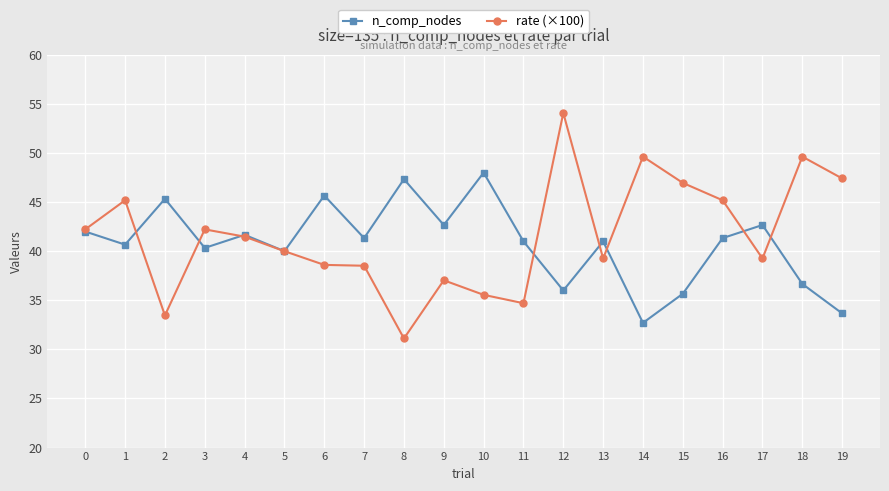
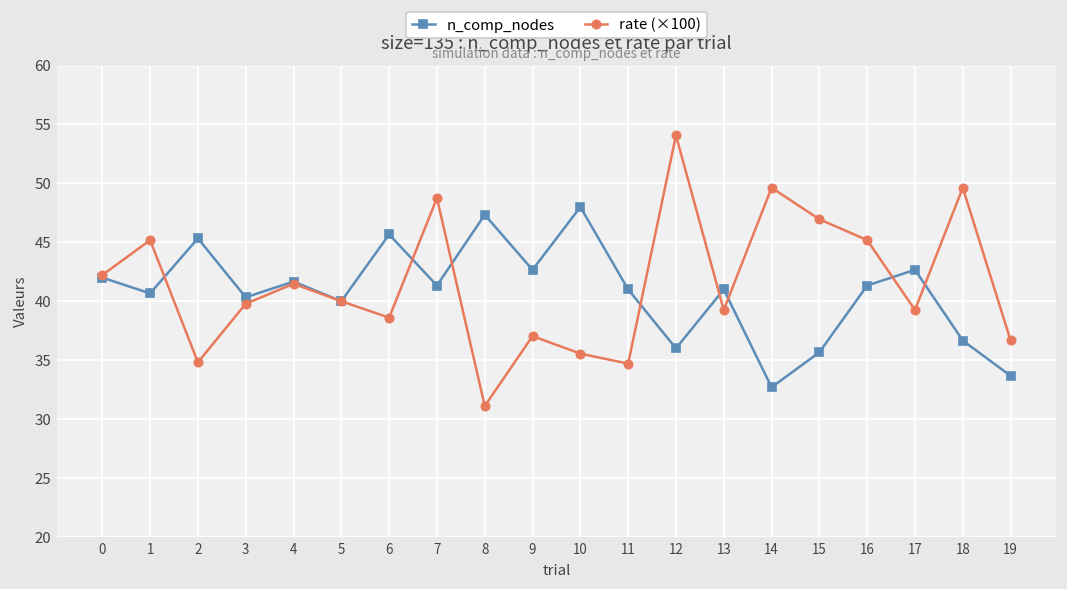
rate (×100), 2: 33 -> 35
rate (×100), 3: 42 -> 40
rate (×100), 7: 39 -> 49
rate (×100), 19: 47 -> 37
